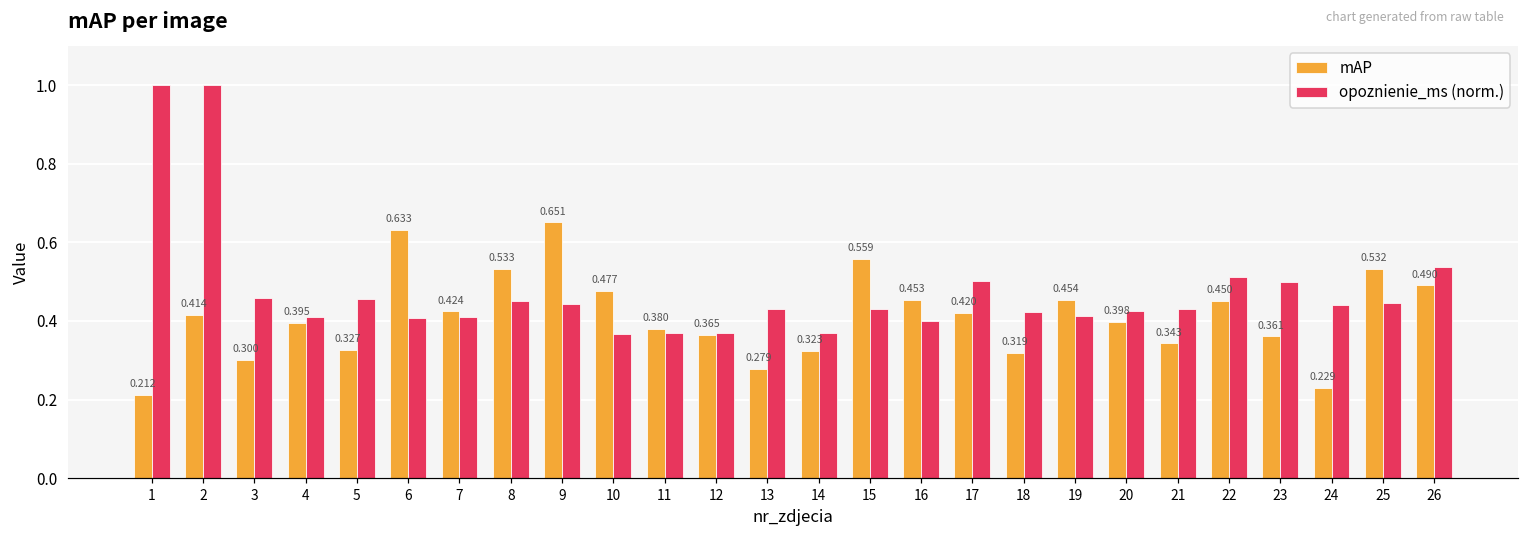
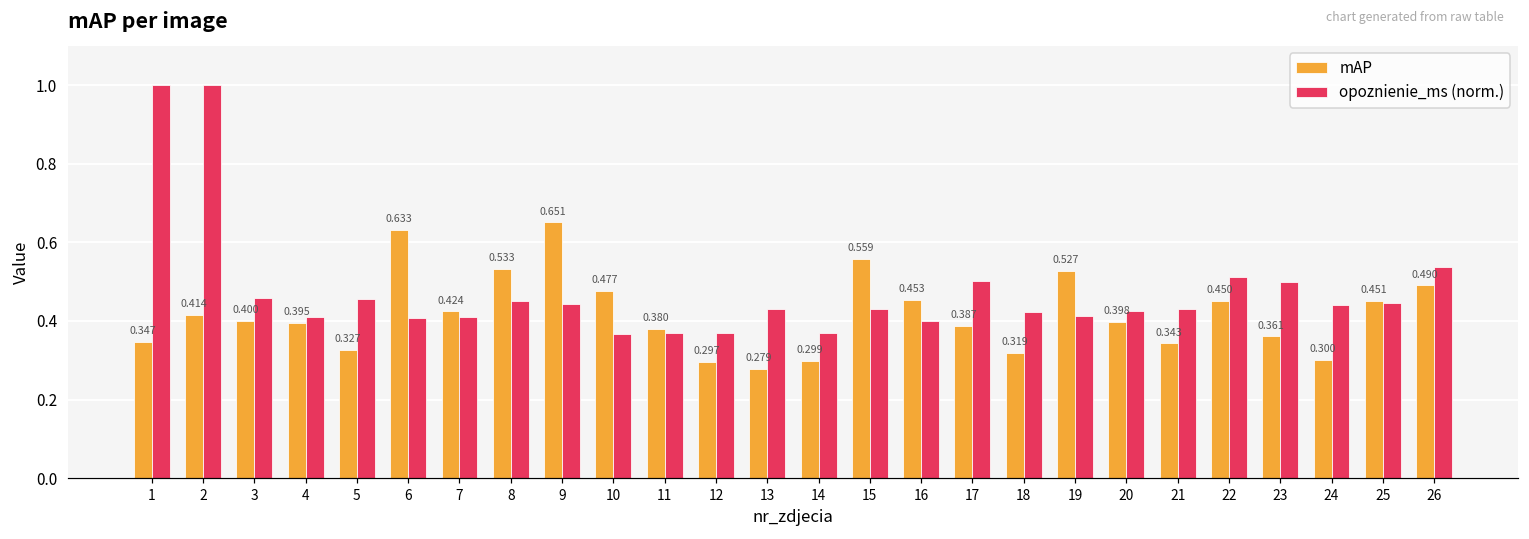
mAP, 1: 0.212 -> 0.347
mAP, 3: 0.300 -> 0.400
mAP, 12: 0.365 -> 0.297
mAP, 14: 0.323 -> 0.299
mAP, 17: 0.420 -> 0.387
mAP, 19: 0.454 -> 0.527
mAP, 24: 0.229 -> 0.300
mAP, 25: 0.532 -> 0.451
